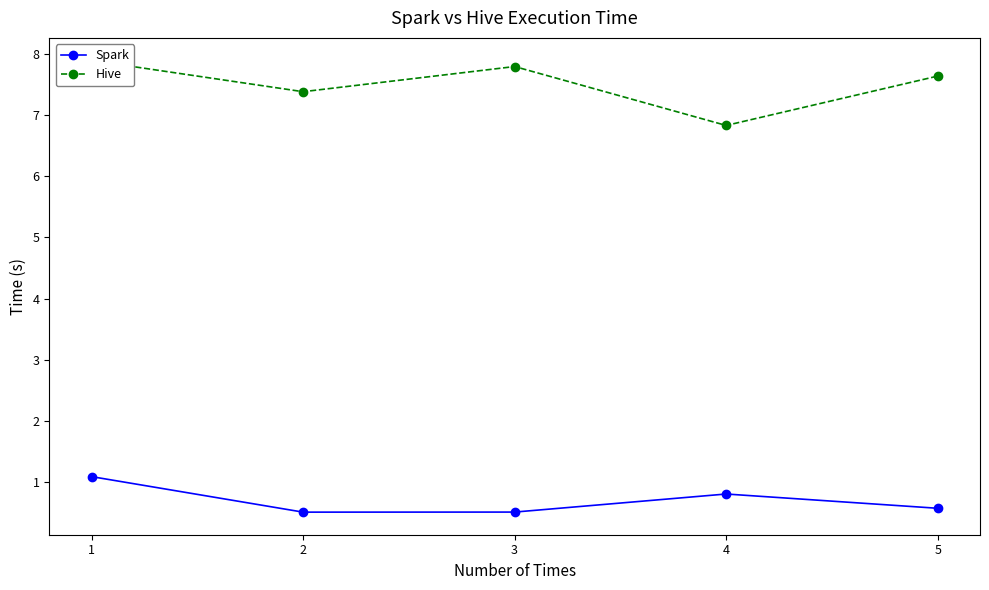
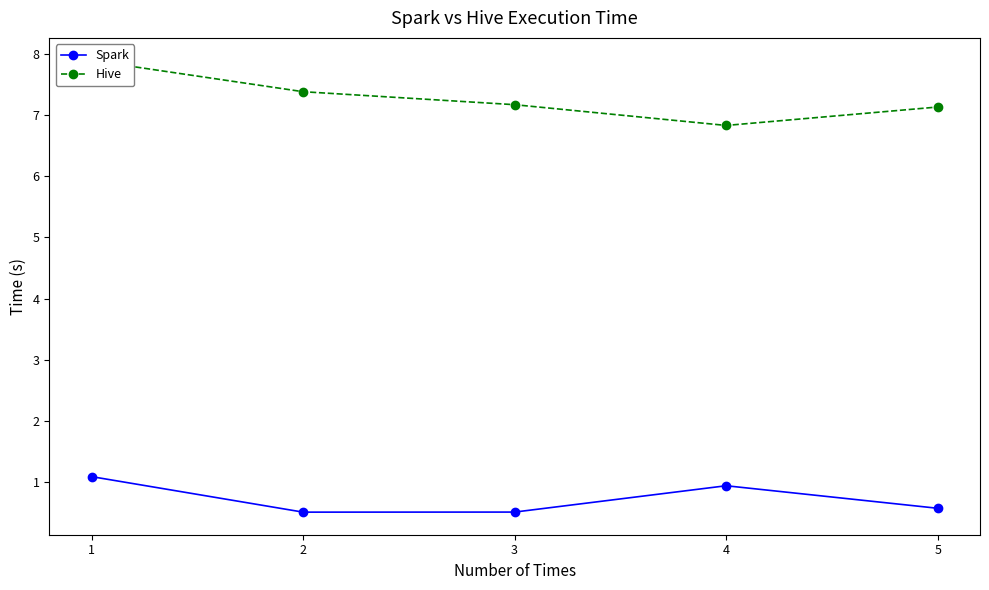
Hive, 3: 7.8 -> 7.2
Spark, 4: 0.8 -> 0.9
Hive, 5: 7.6 -> 7.1
